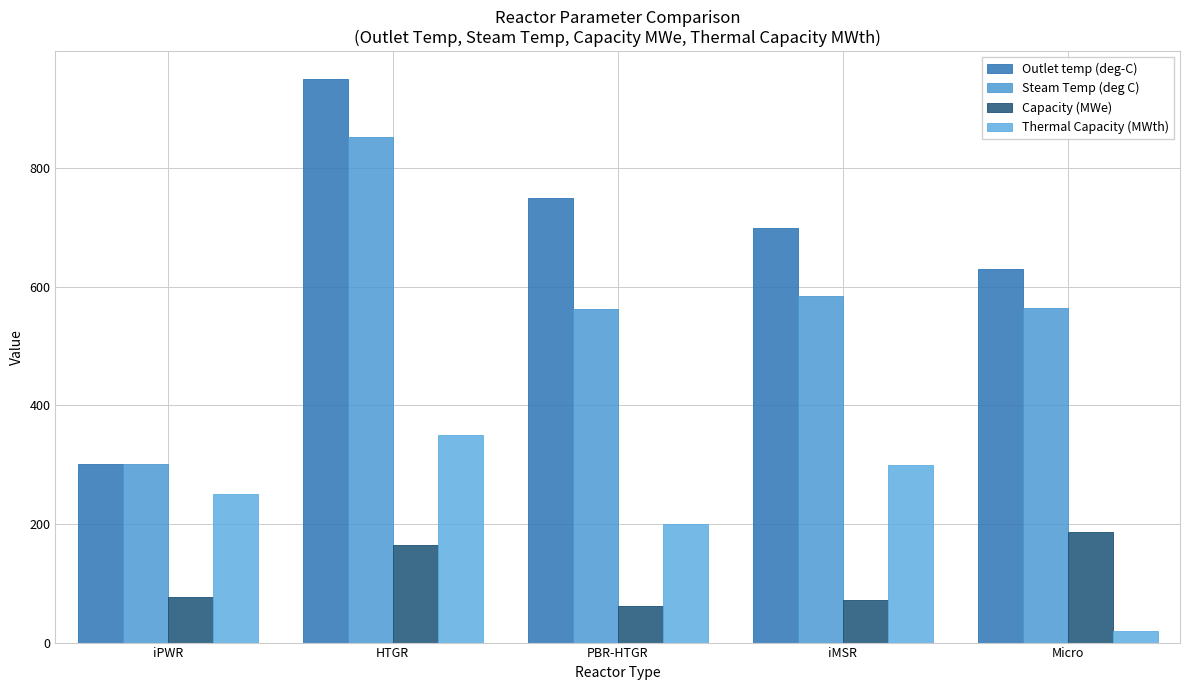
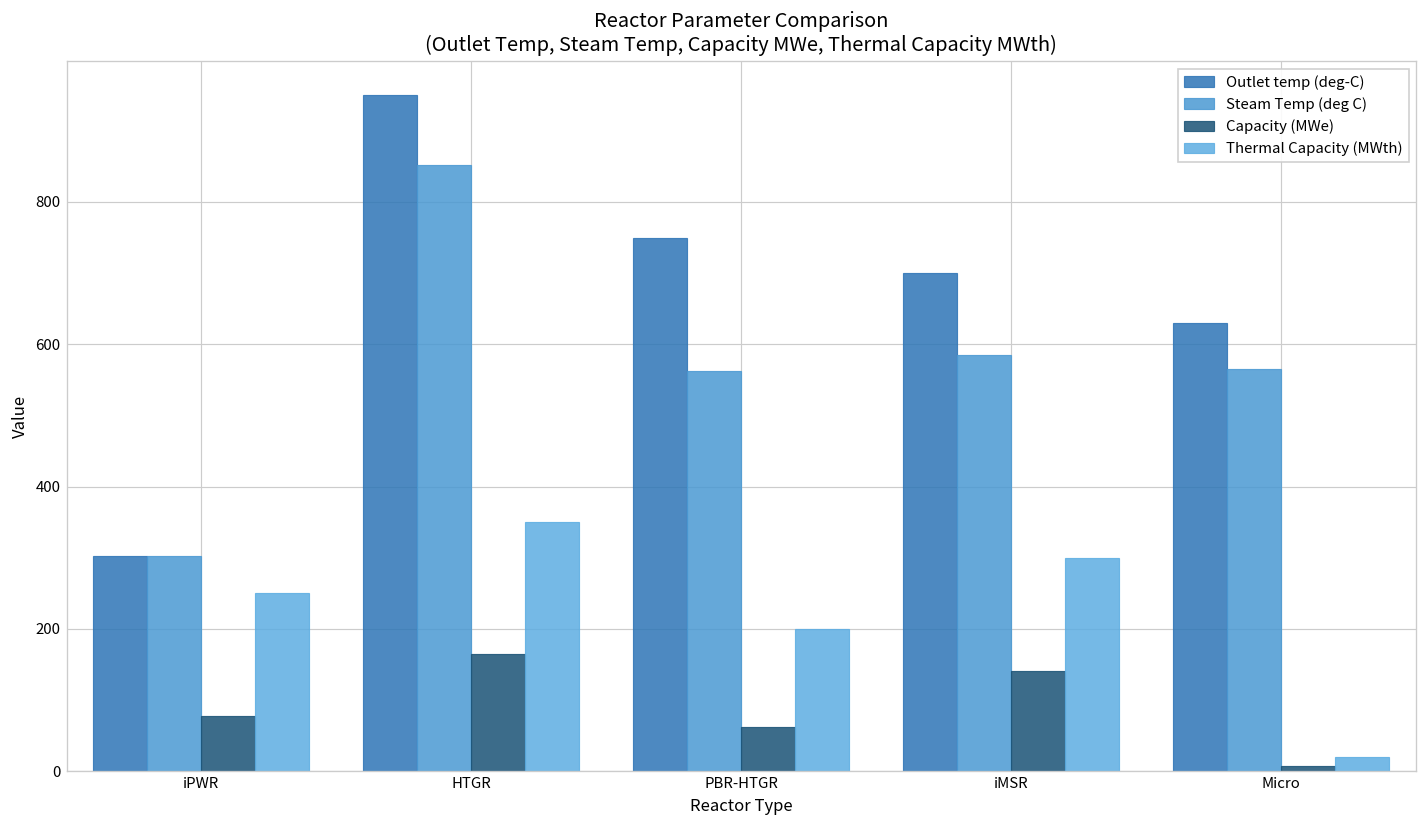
Capacity (MWe), iMSR: 70 -> 140
Capacity (MWe), Micro: 190 -> 10
